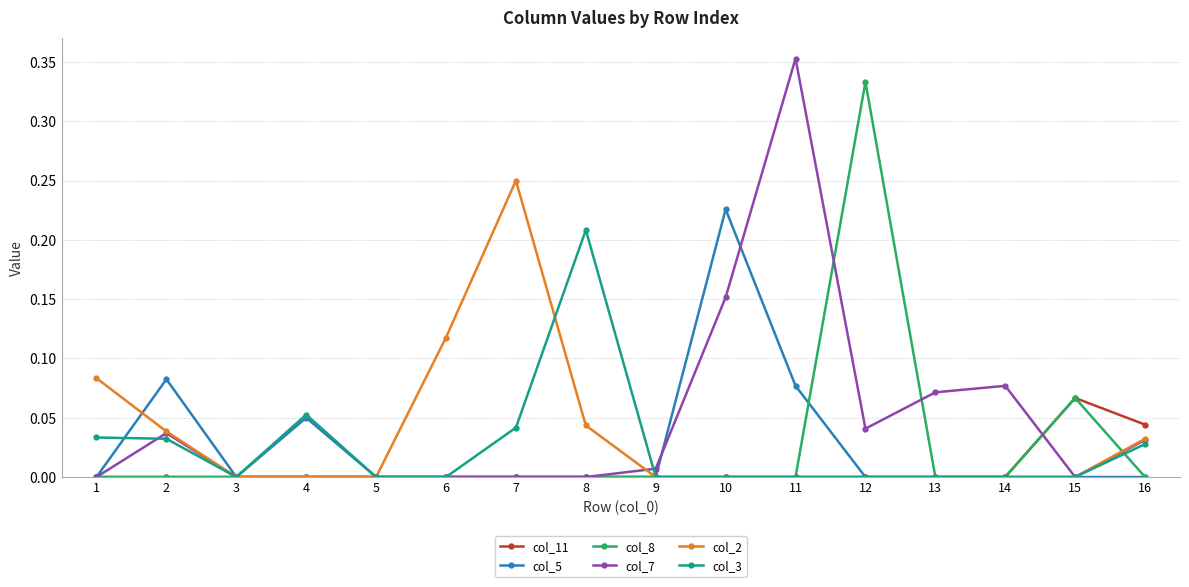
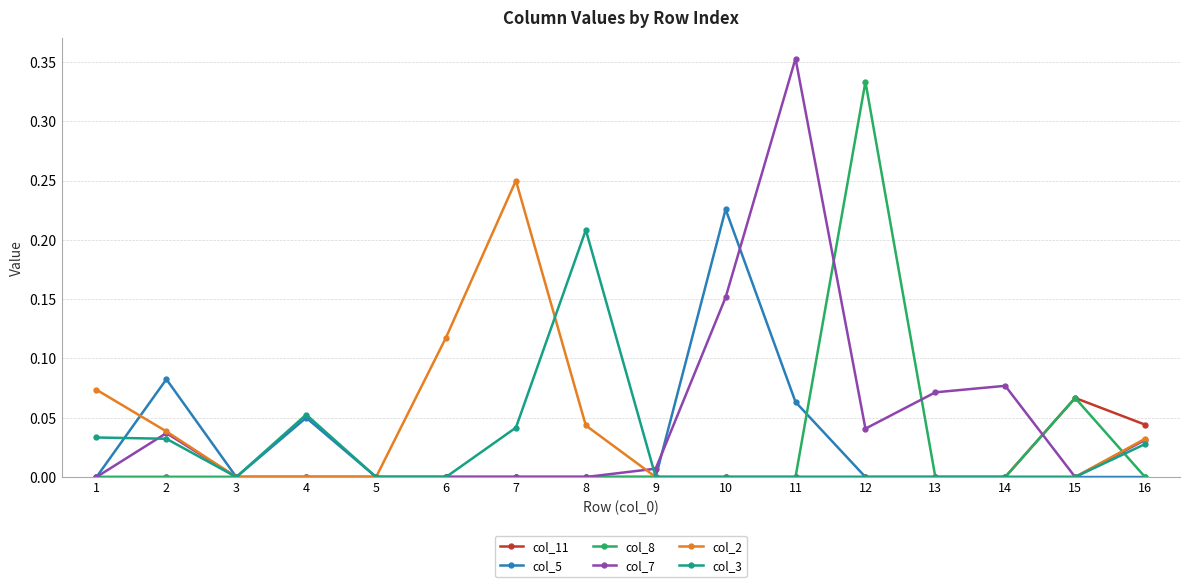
col_2, 1: 0.083 -> 0.074
col_5, 11: 0.077 -> 0.063
